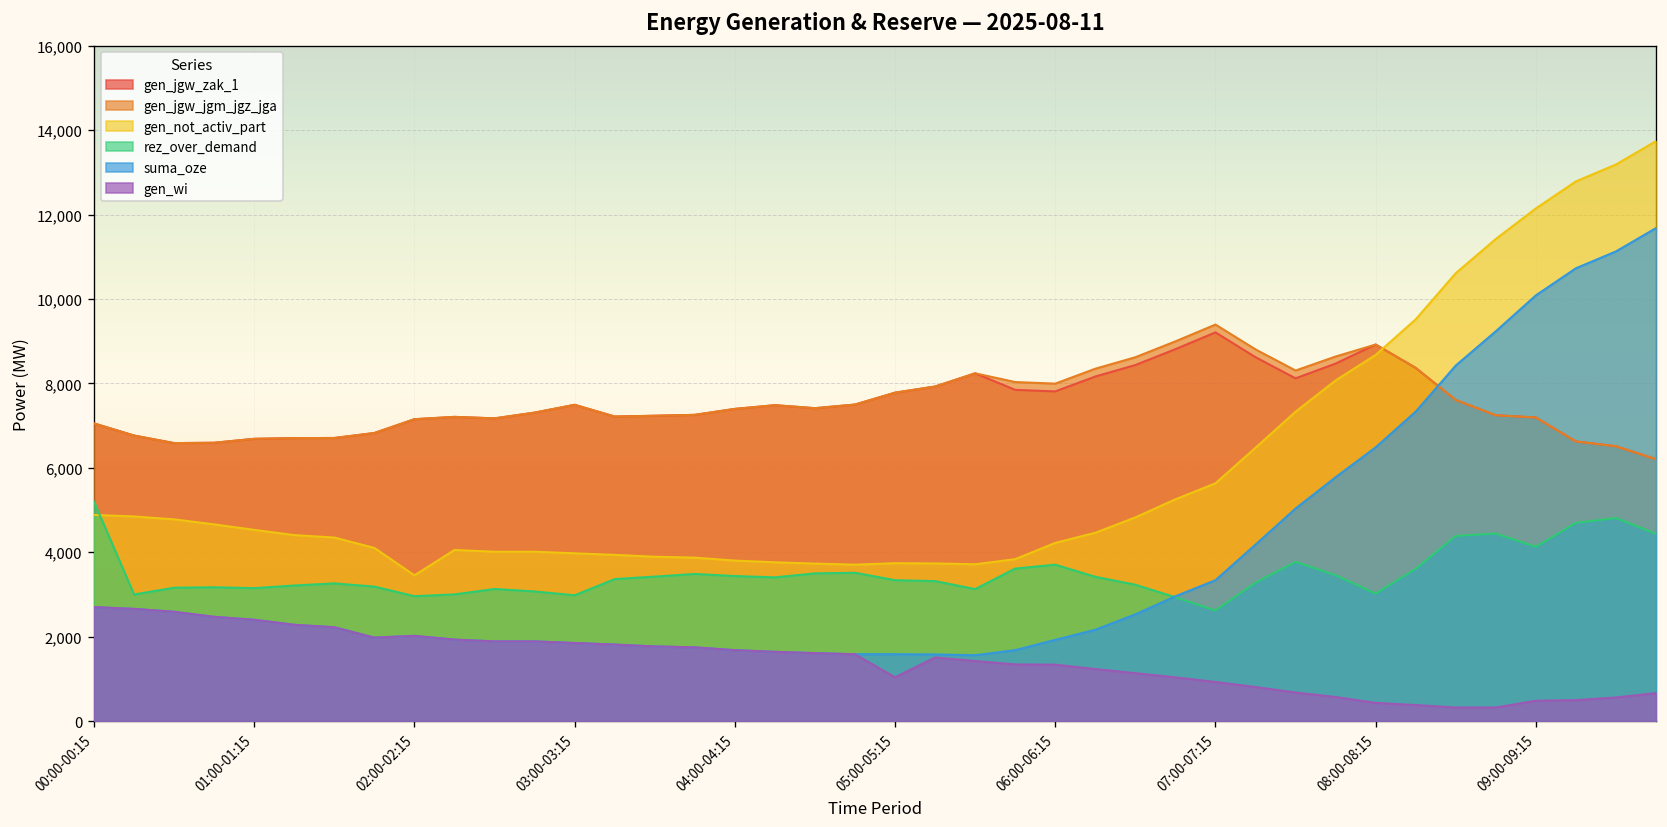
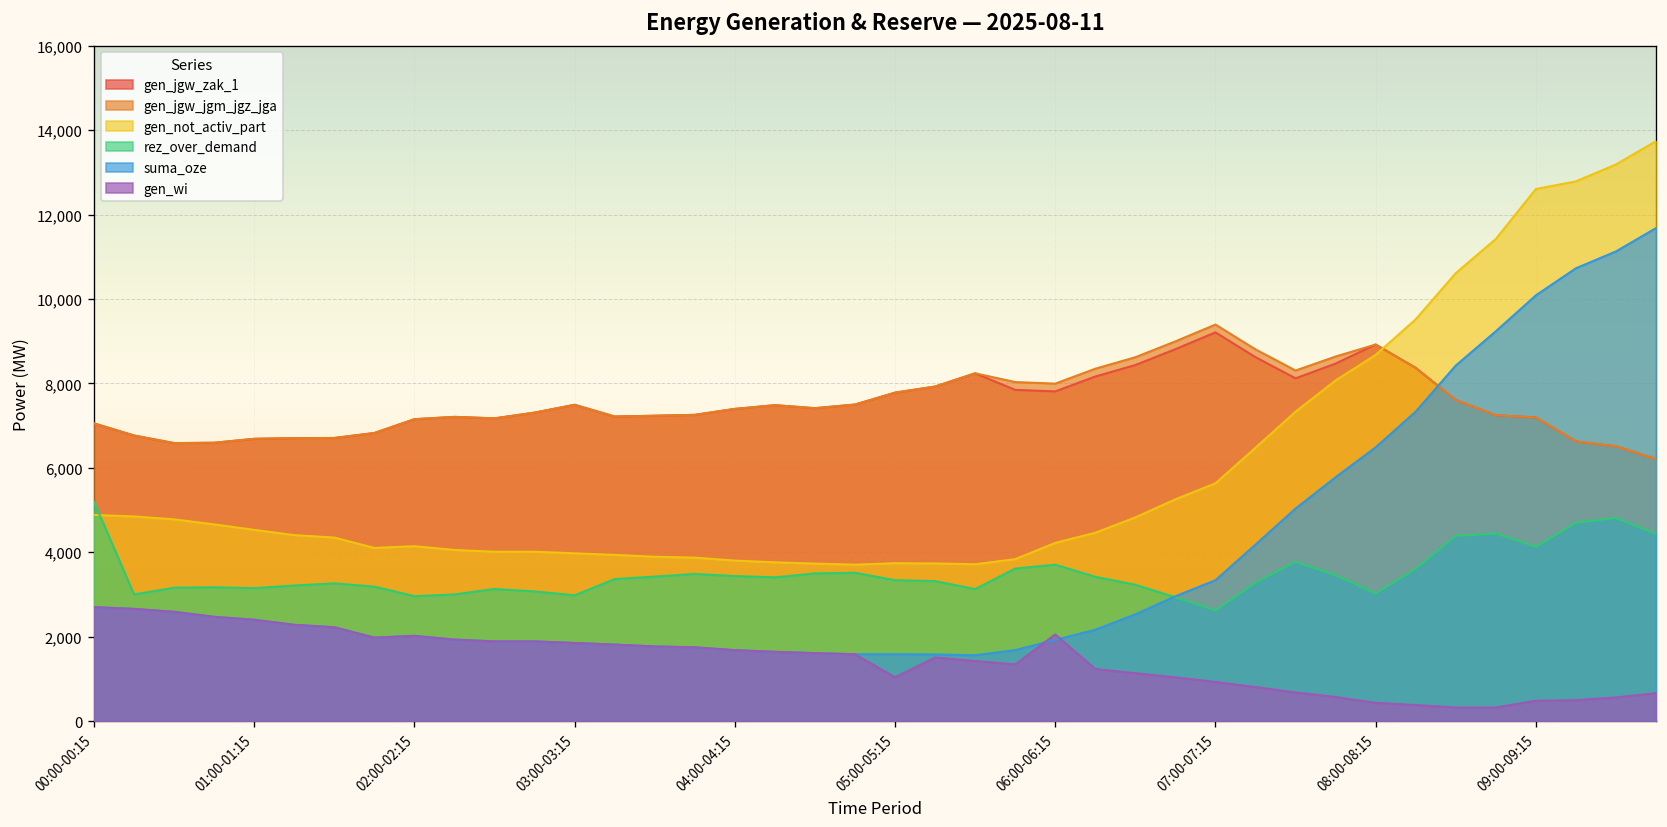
gen_not_activ_part, 02:00-02:15: 3,500 -> 4,100
gen_wi, 06:00-06:15: 1,300 -> 2,100
gen_not_activ_part, 09:00-09:15: 12,100 -> 12,600
